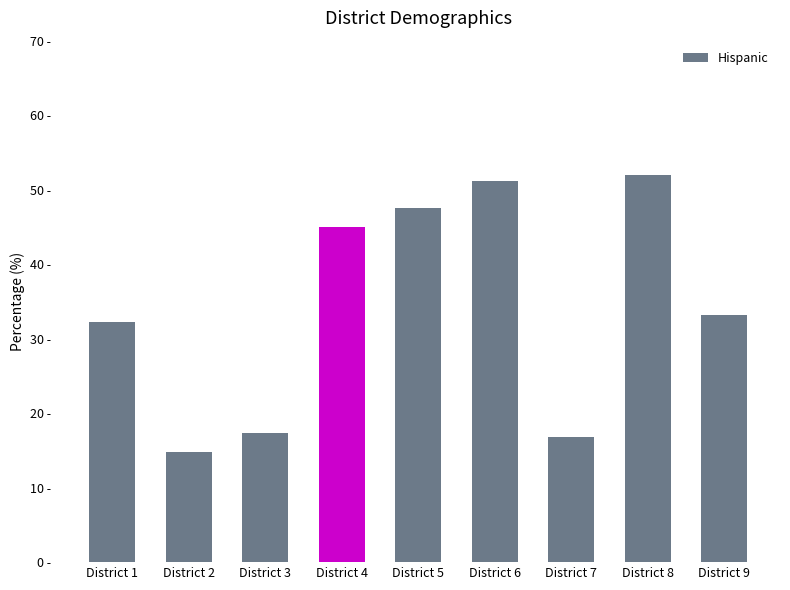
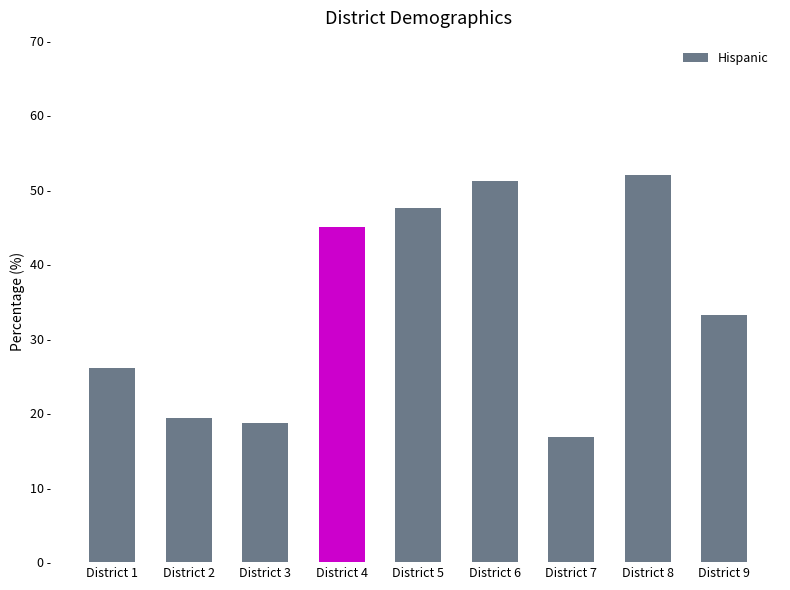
District 1: 32 - -> 26 -
District 2: 15 - -> 19 -
District 3: 17 - -> 19 -
